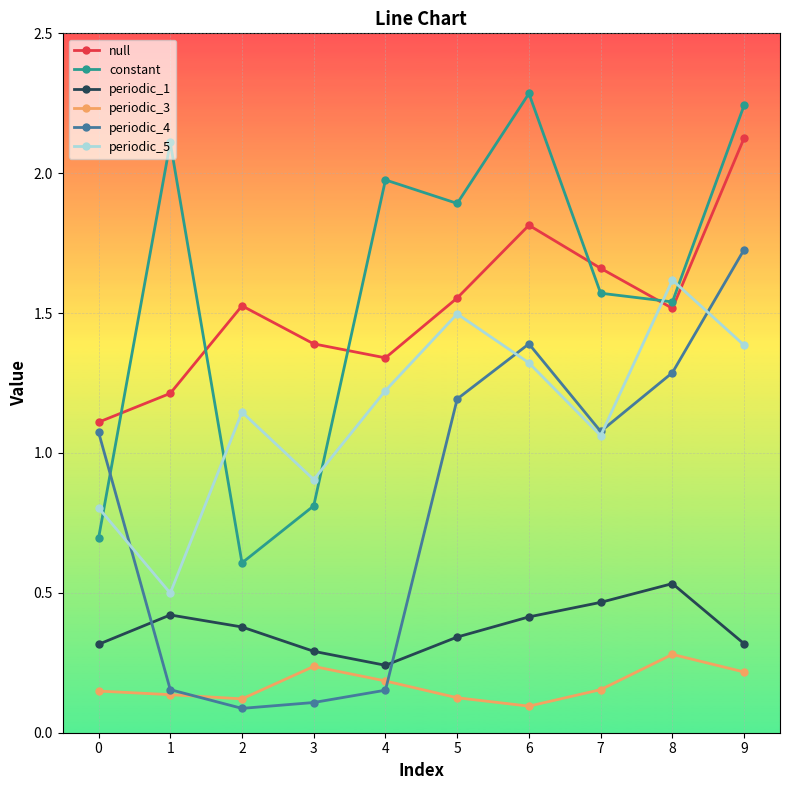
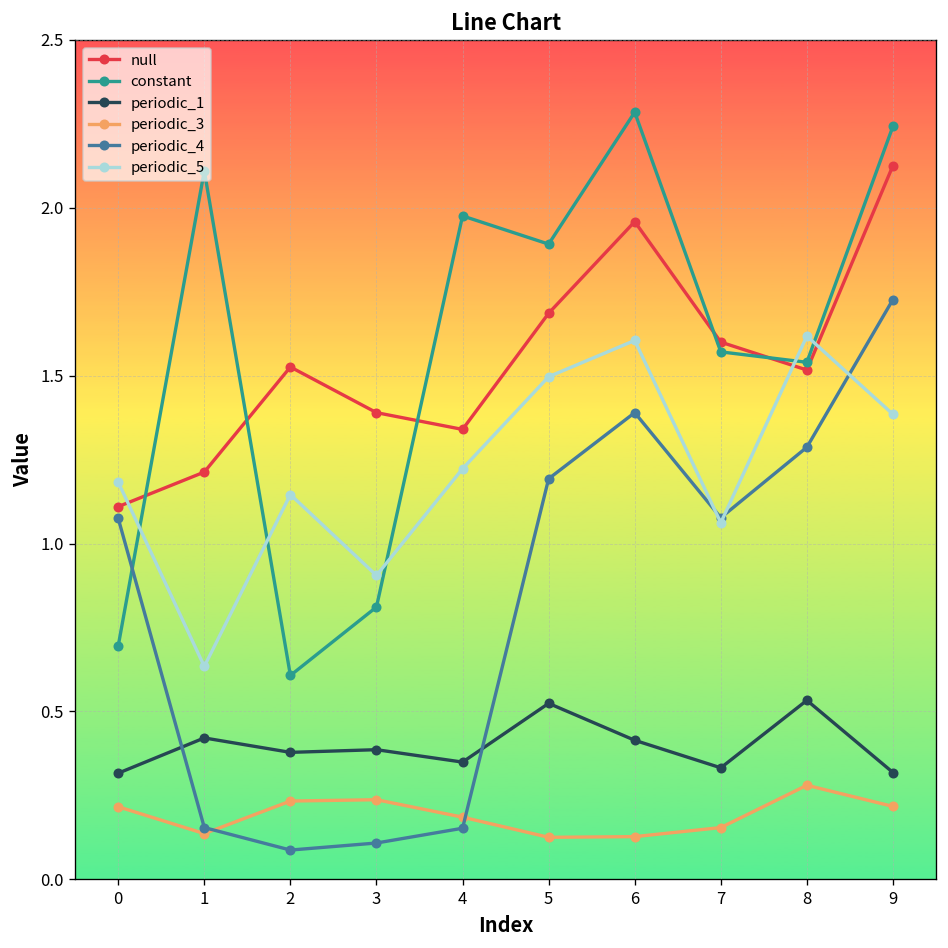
periodic_3, 0: 0.15 -> 0.22
periodic_5, 0: 0.80 -> 1.18
periodic_5, 1: 0.50 -> 0.63
periodic_3, 2: 0.12 -> 0.23
periodic_1, 3: 0.29 -> 0.39
periodic_1, 4: 0.24 -> 0.35
null, 5: 1.55 -> 1.69
periodic_1, 5: 0.34 -> 0.52
null, 6: 1.81 -> 1.96
periodic_3, 6: 0.10 -> 0.13
periodic_5, 6: 1.32 -> 1.61
null, 7: 1.66 -> 1.60
periodic_1, 7: 0.47 -> 0.33
